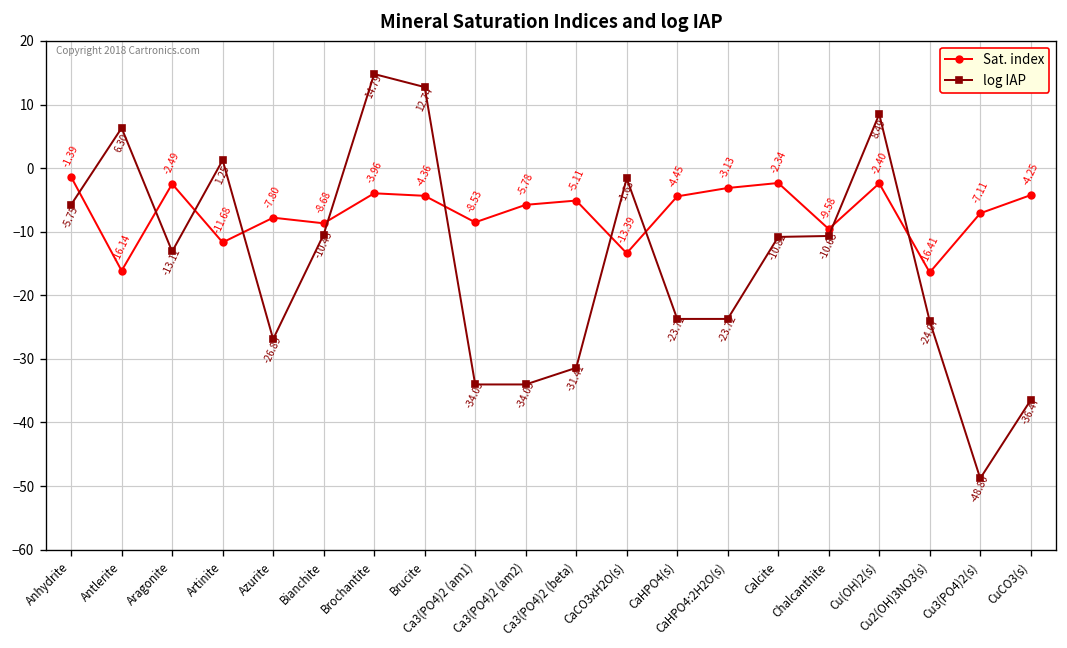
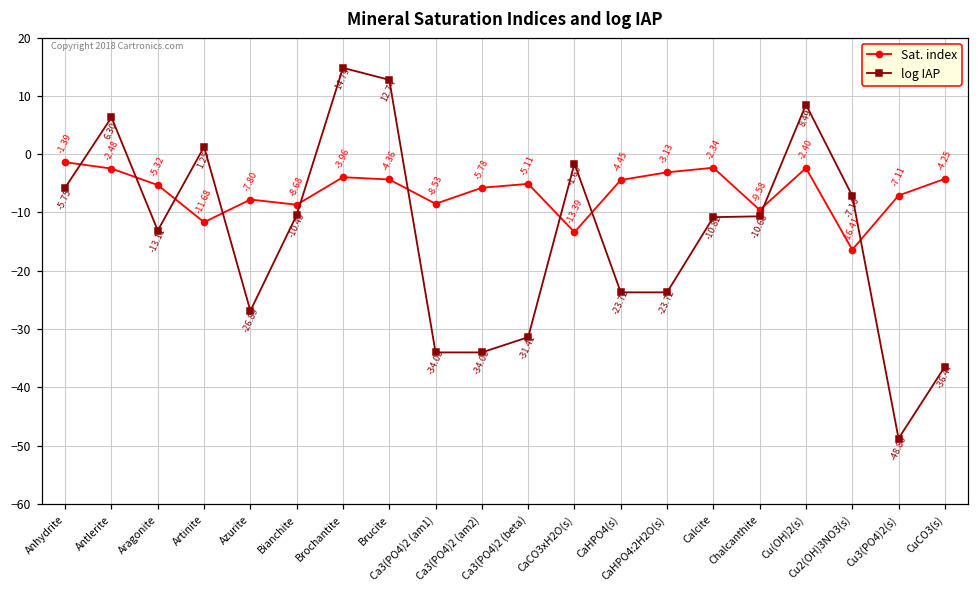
Sat. index, Antlerite: -16.14 -> -2.48
Sat. index, Aragonite: -2.49 -> -5.32
log IAP, Cu2(OH)3NO3(s): -24.07 -> -7.16
